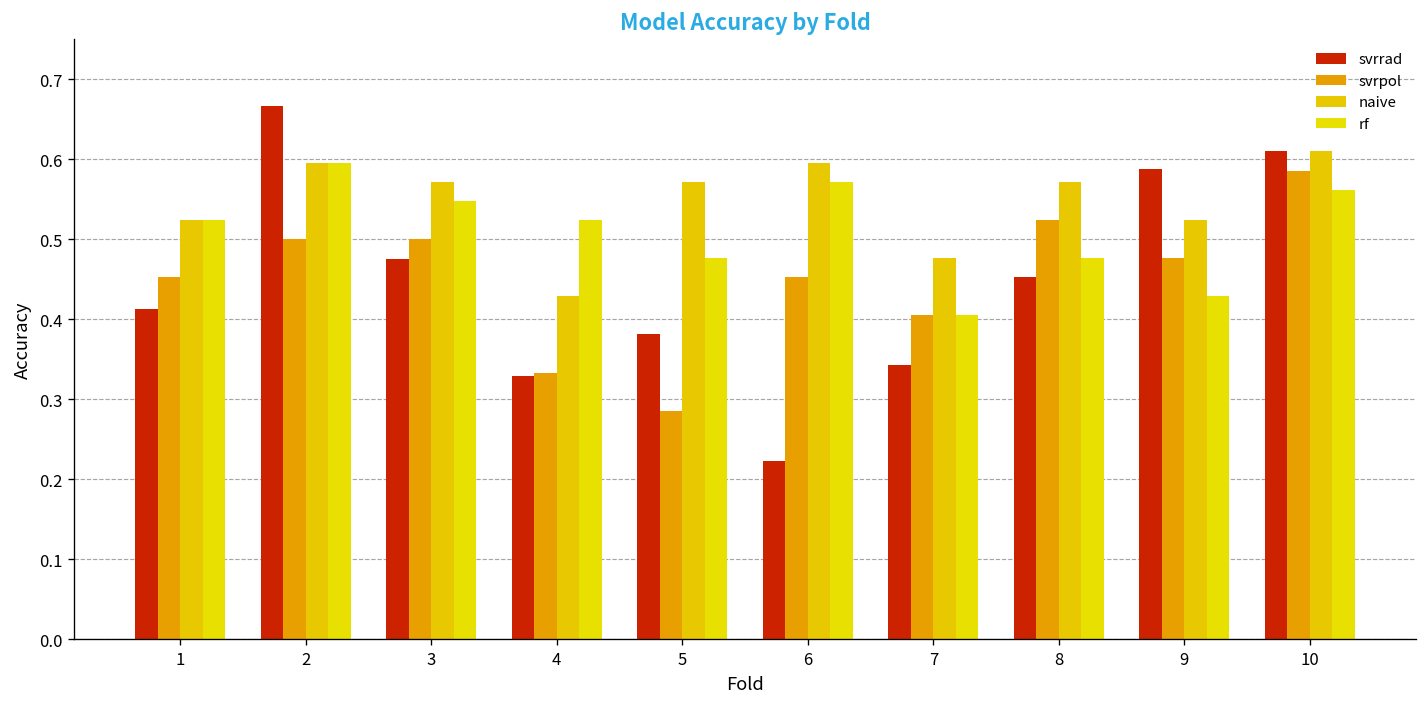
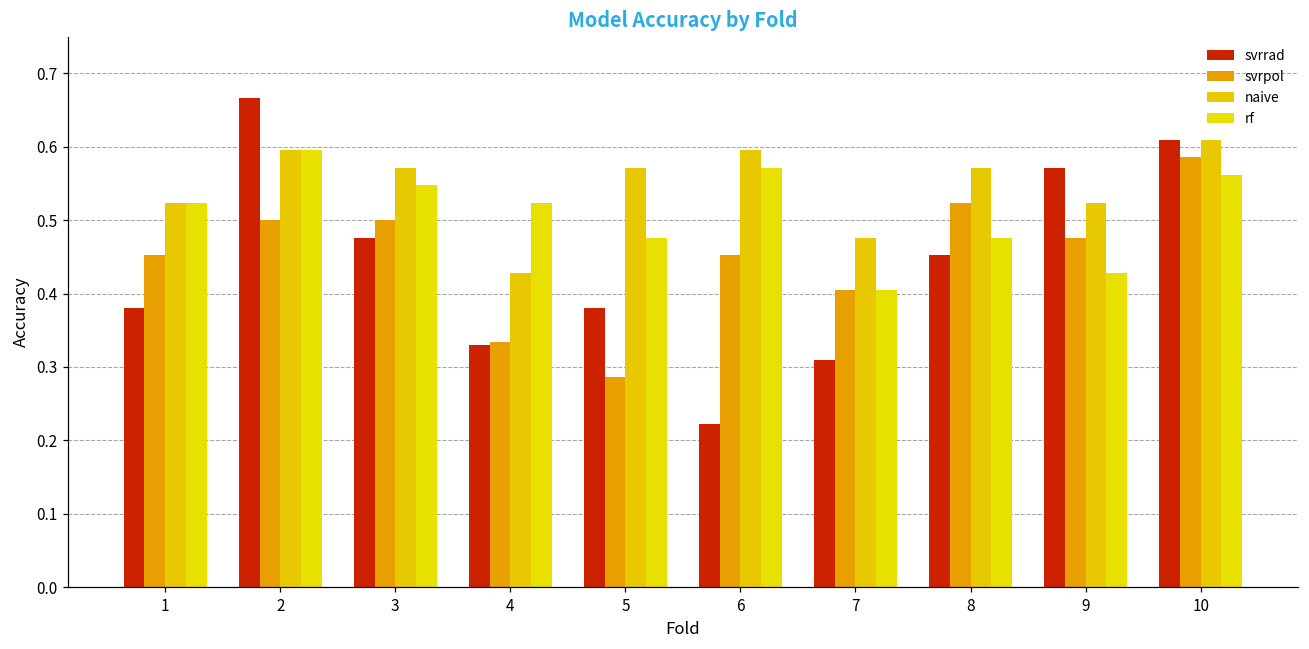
svrrad, 1: 0.41 -> 0.38
svrrad, 7: 0.34 -> 0.31
svrrad, 9: 0.59 -> 0.57
